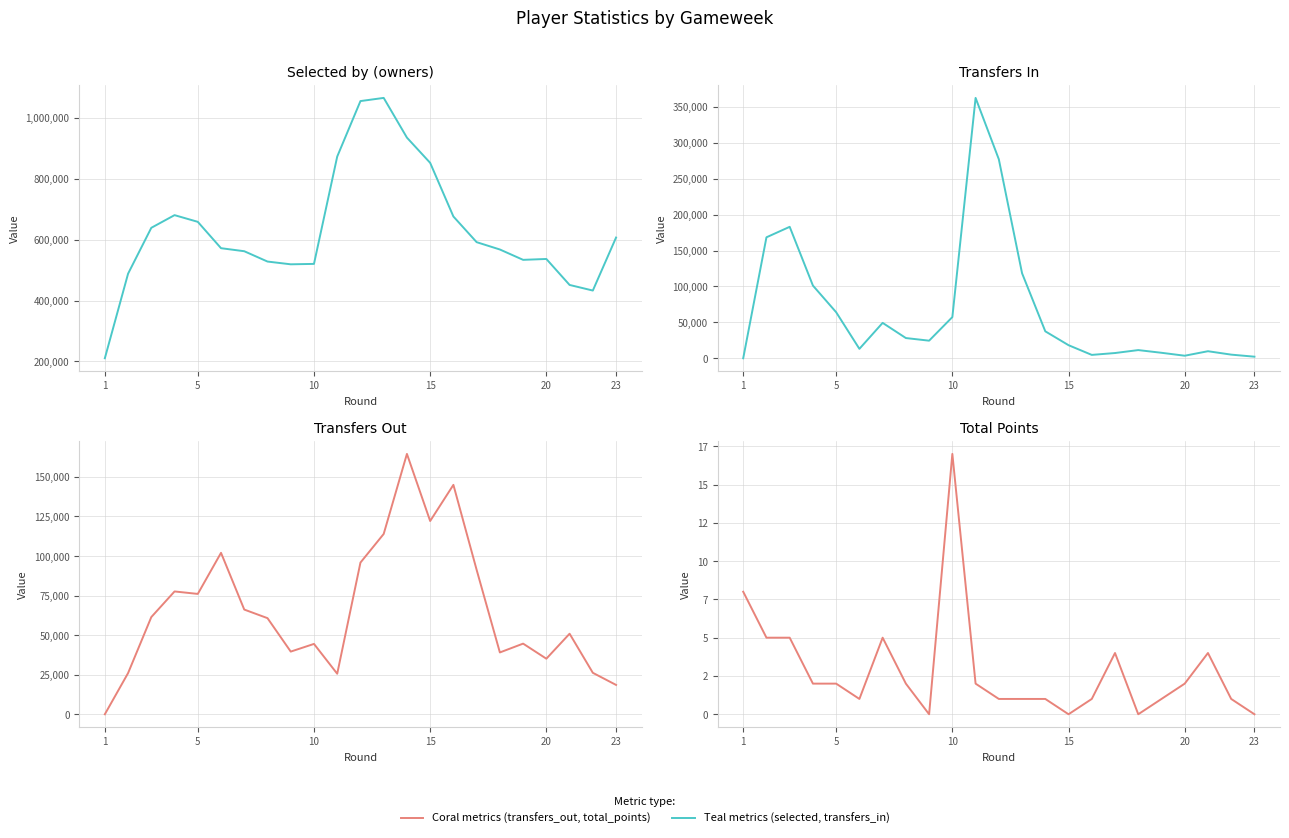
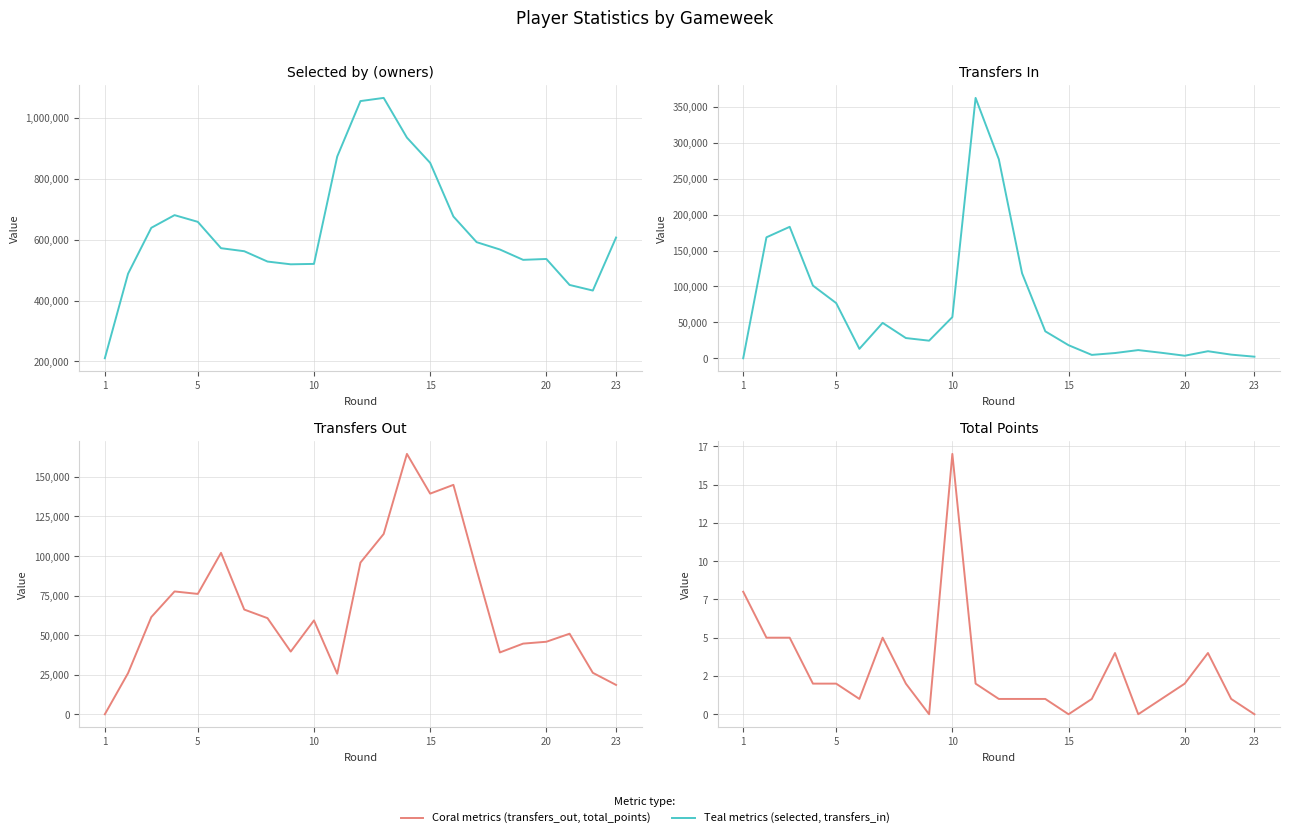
Transfers In, 5: 60,000 -> 80,000
Transfers Out, 10: 44,000 -> 59,000
Transfers Out, 15: 122,000 -> 139,000
Transfers Out, 20: 35,000 -> 46,000
